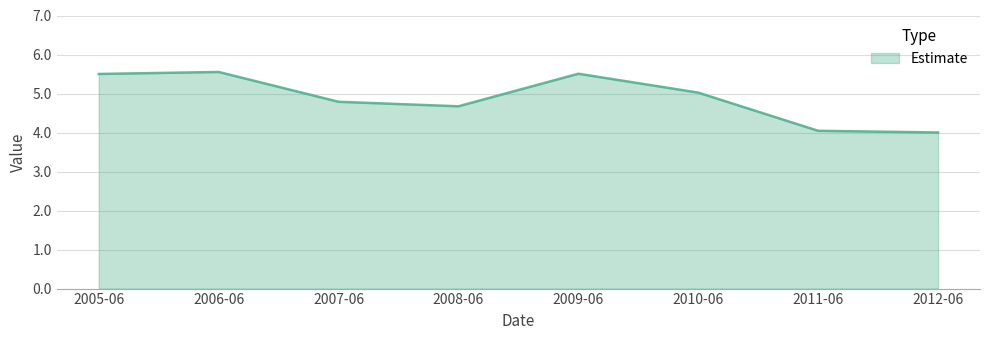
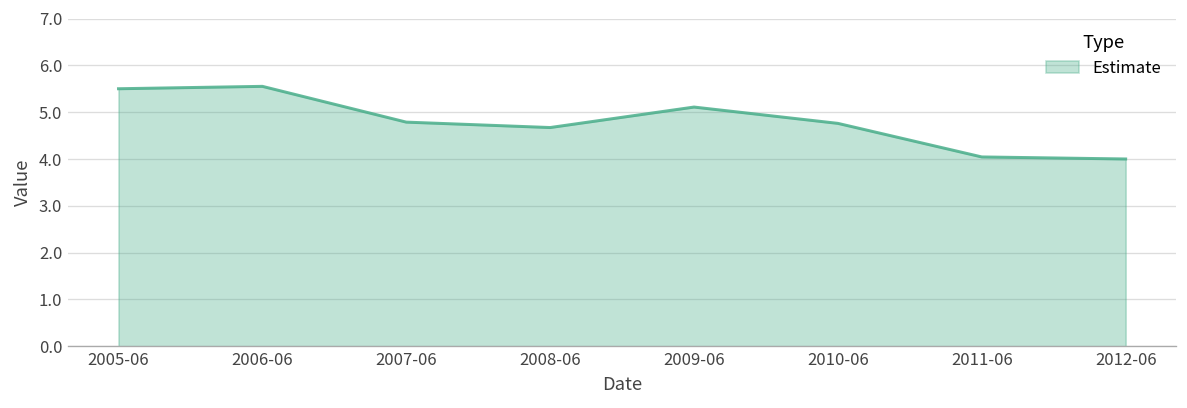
2009-06: 5.5 -> 5.1
2010-06: 5.0 -> 4.8
